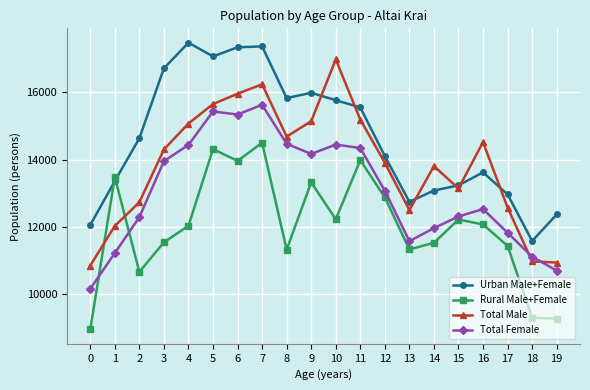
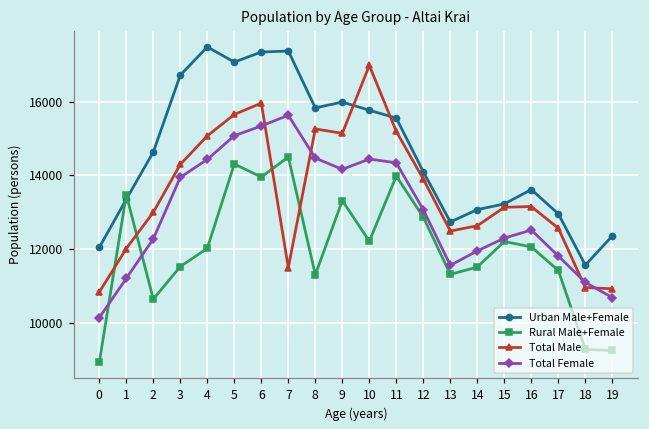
Total Male, 2: 12700 -> 13000
Total Female, 5: 15400 -> 15100
Total Male, 7: 16200 -> 11500
Total Male, 8: 14700 -> 15300
Total Male, 14: 13800 -> 12600
Total Male, 16: 14500 -> 13200
